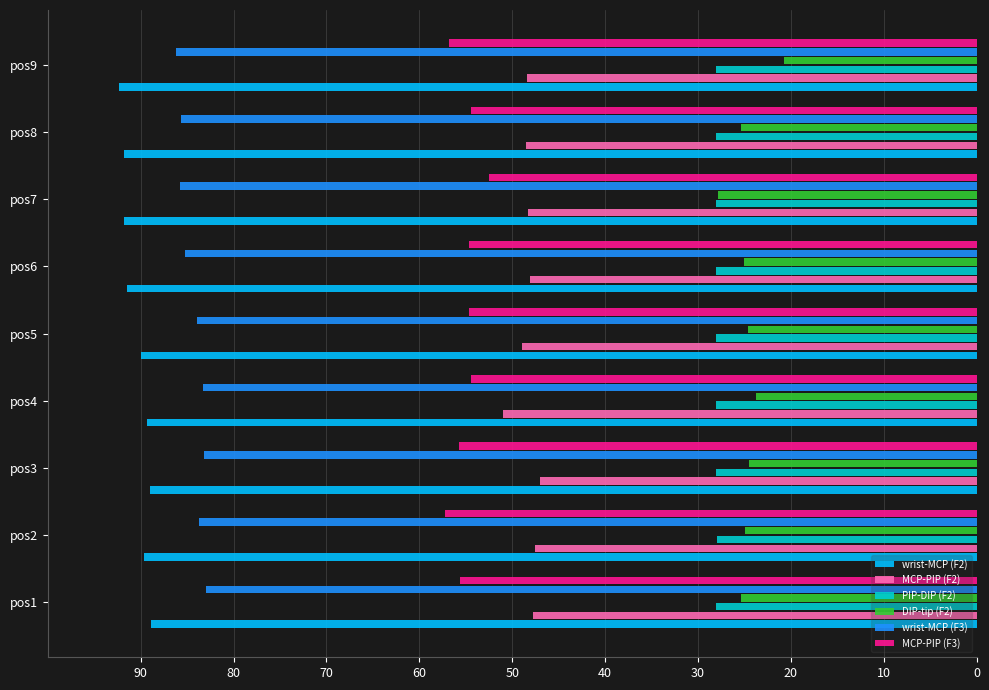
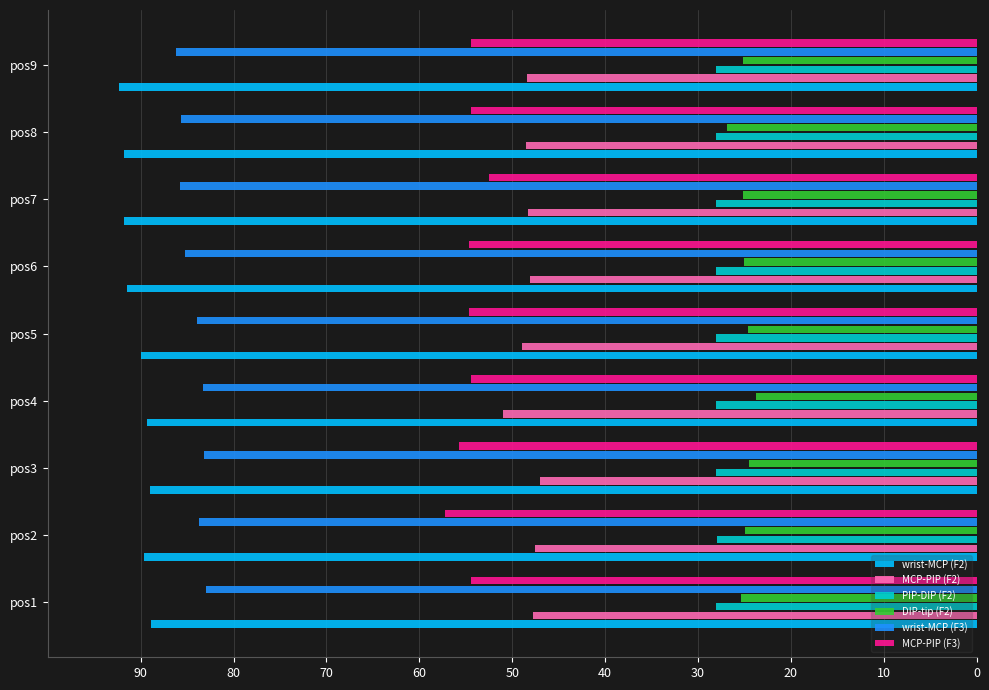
MCP-PIP (F3), pos9: 57 -> 54
DIP-tip (F2), pos9: 21 -> 25
DIP-tip (F2), pos8: 25 -> 27
DIP-tip (F2), pos7: 28 -> 25
MCP-PIP (F3), pos1: 56 -> 54
